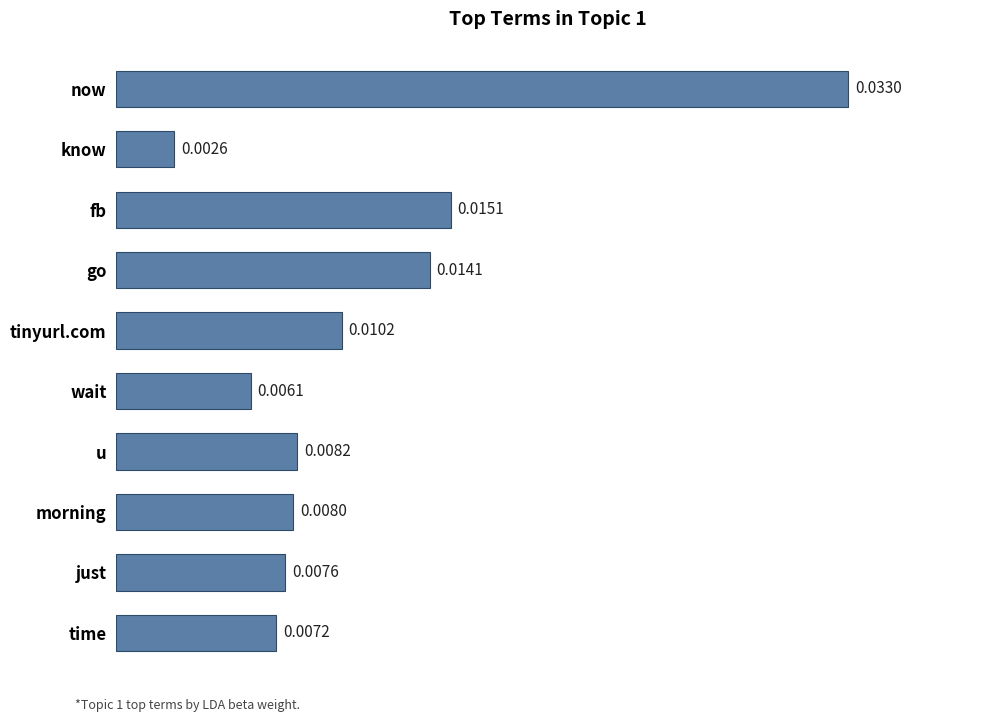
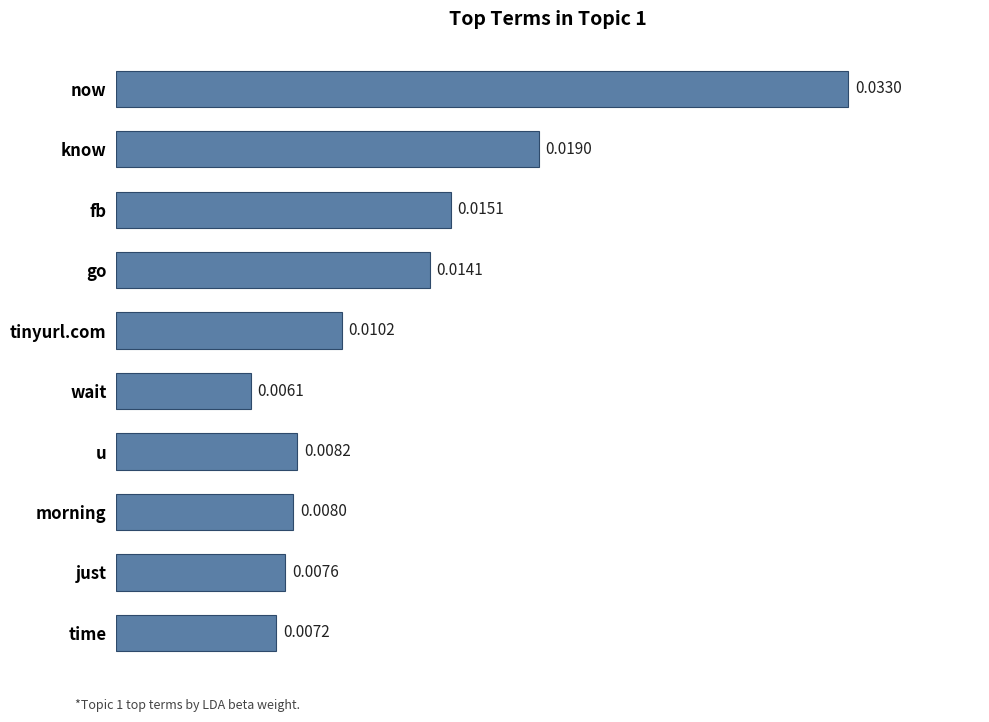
know: 0.0026 -> 0.0190
